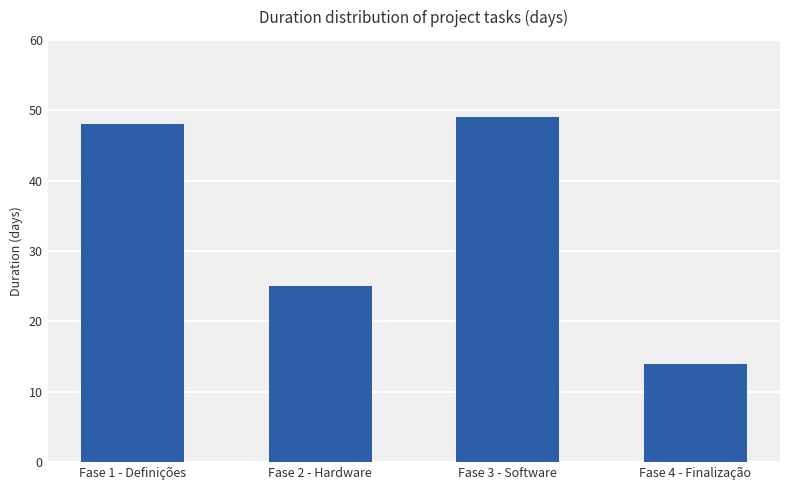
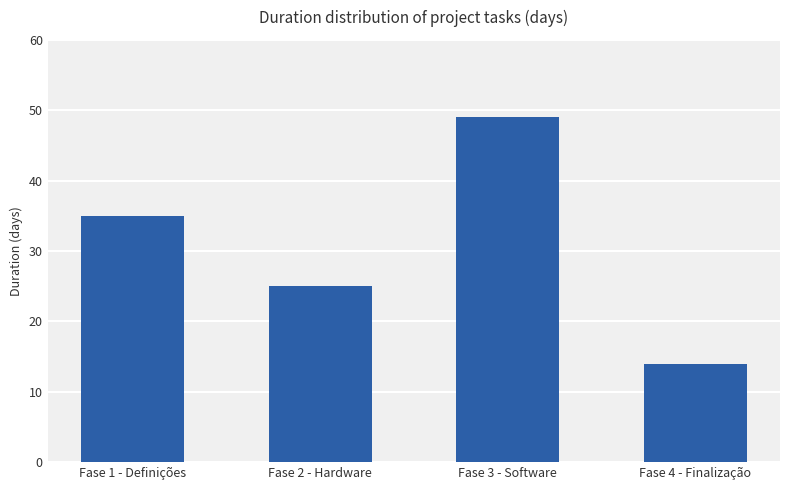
Fase 1 - Definições: 48 -> 35
